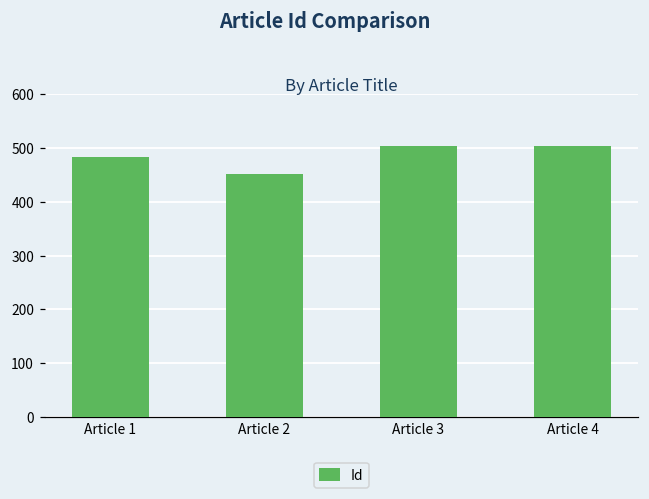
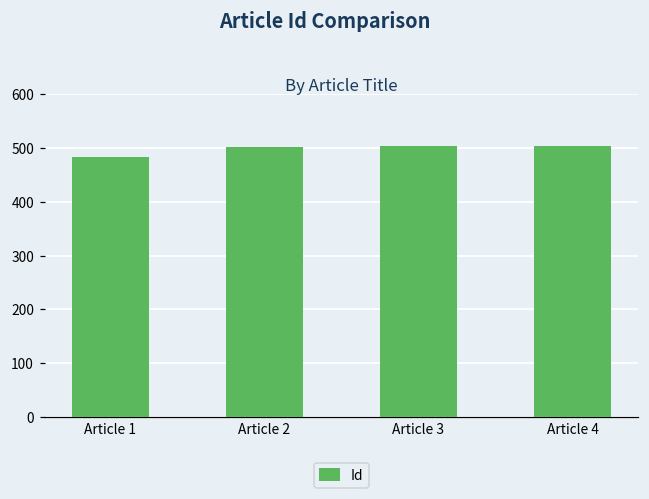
Article 2: 450 -> 500
